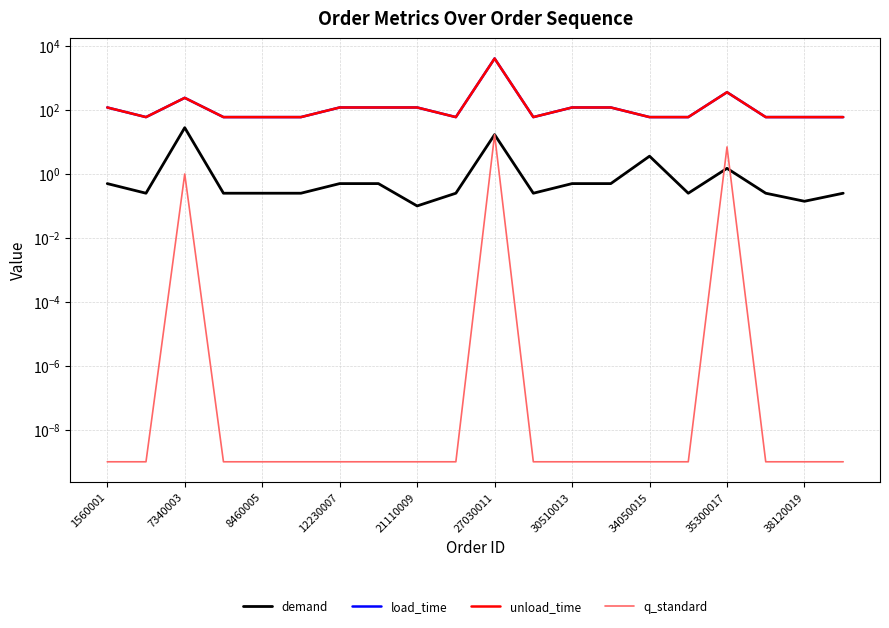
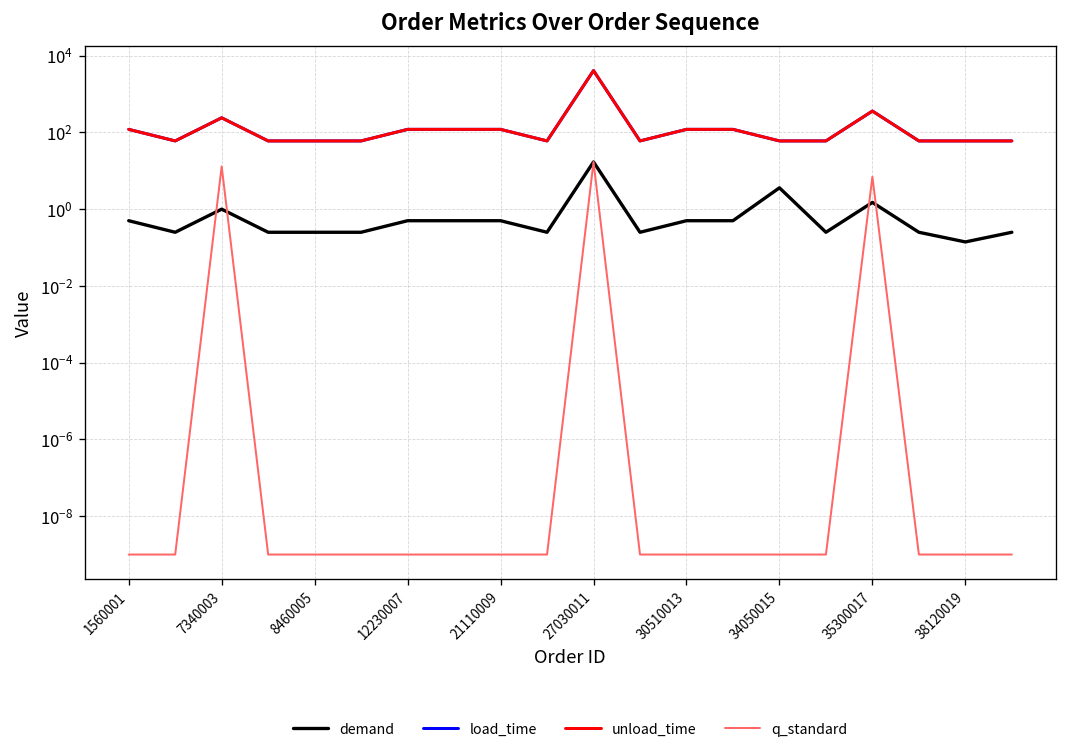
demand, 7340003: 30 -> 1
q_standard, 7340003: 1.0 -> 13
demand, 21110009: 0.1 -> 0.5
